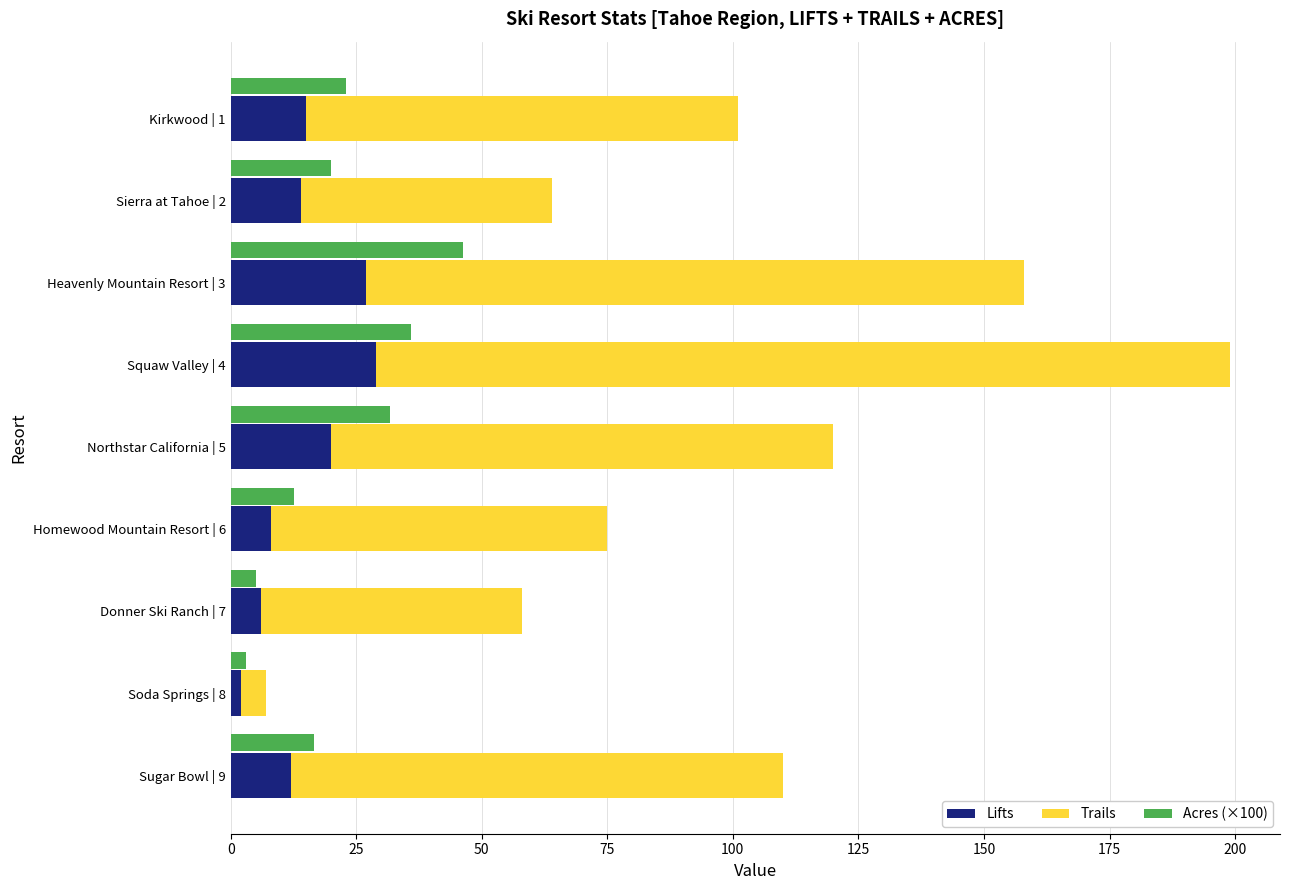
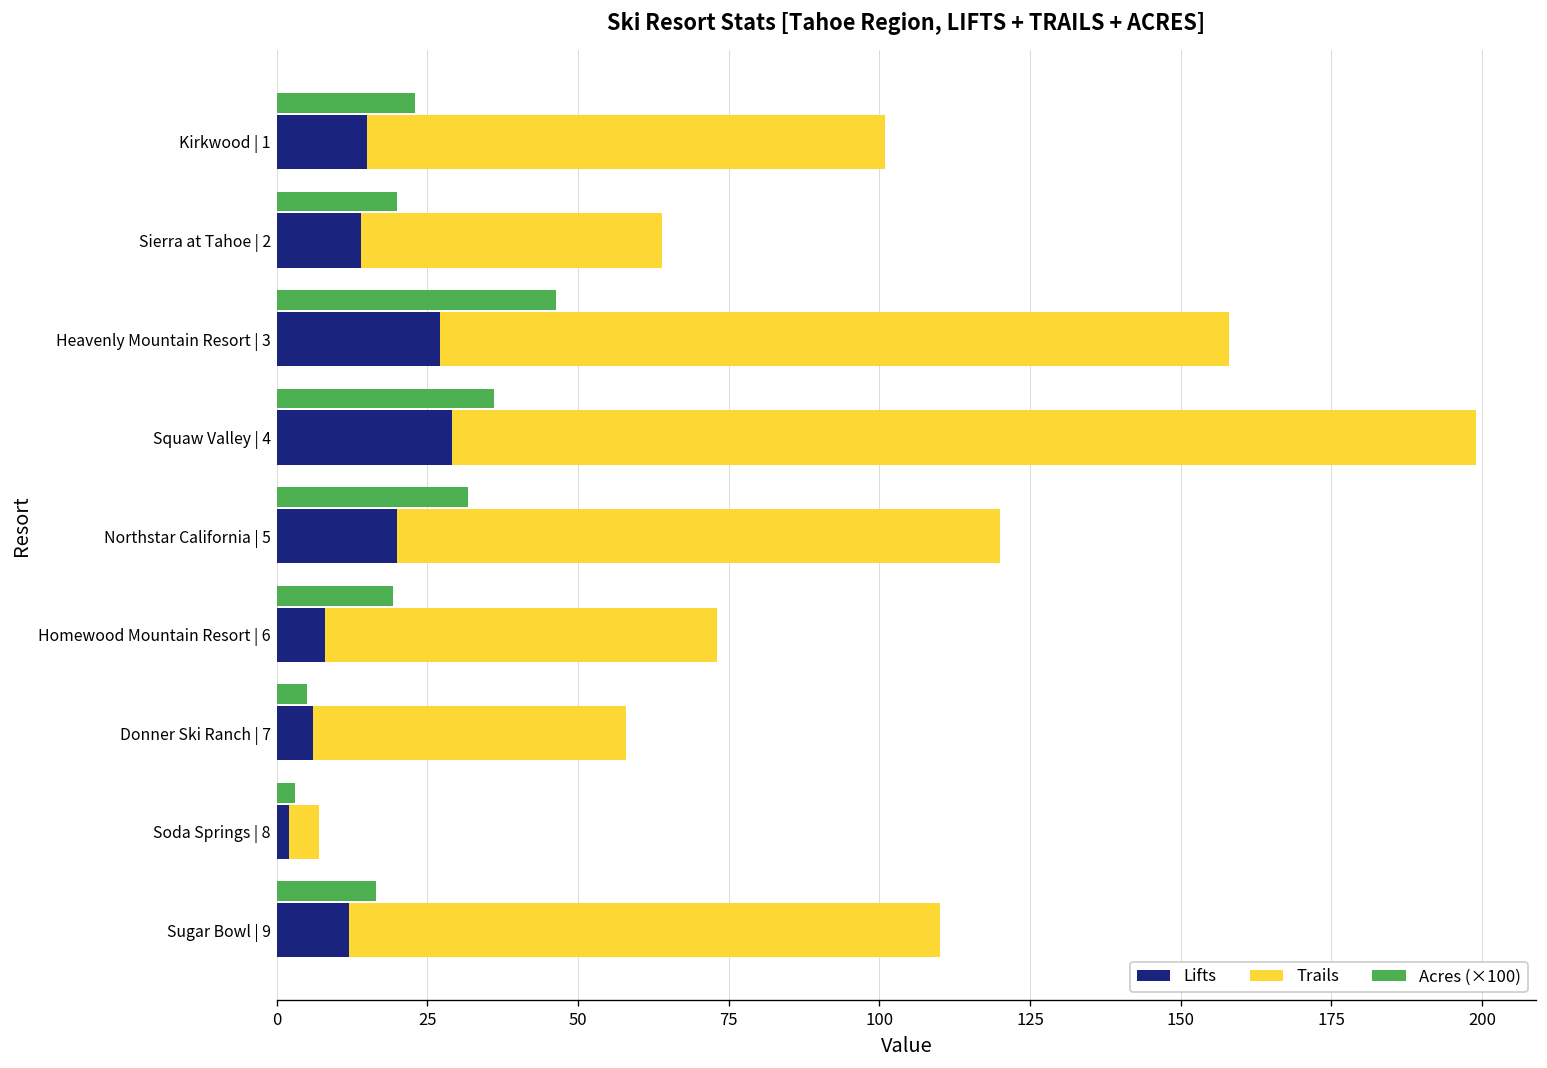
Acres (×100), Homewood Mountain Resort | 6: 13 -> 19
Trails, Homewood Mountain Resort | 6: 67 -> 65
